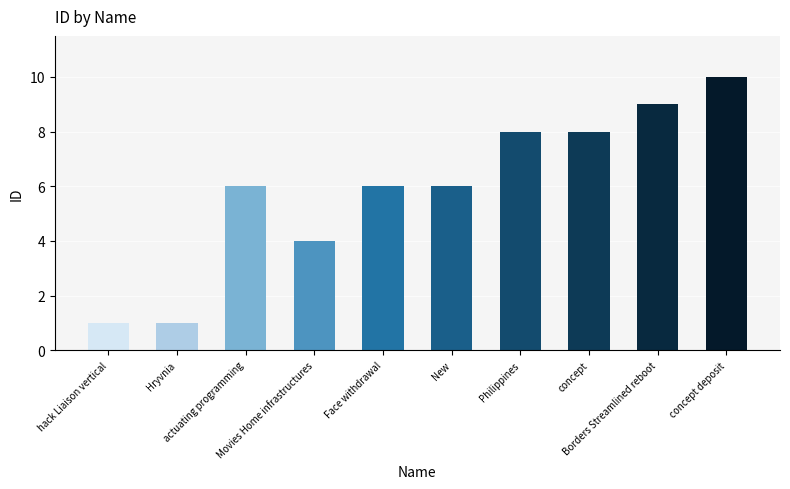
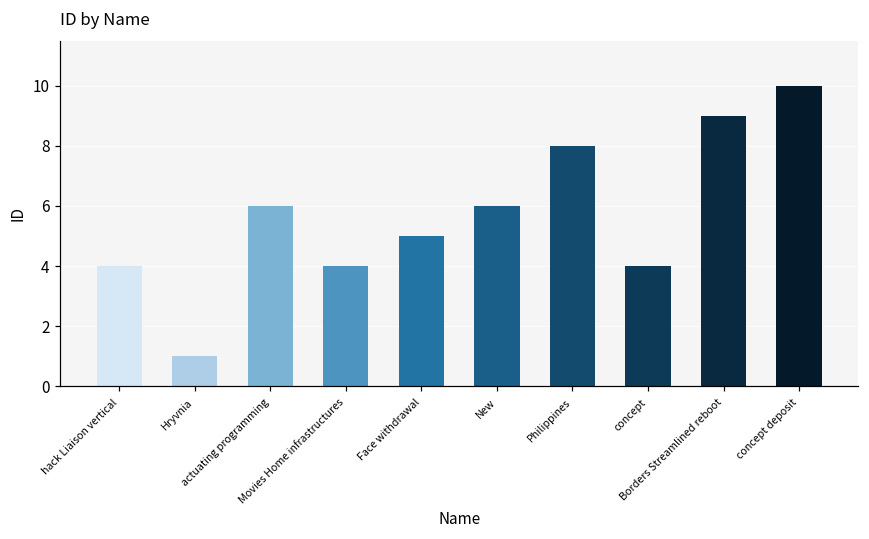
hack Liaison vertical: 1 -> 4
Face withdrawal: 6 -> 5
concept: 8 -> 4
